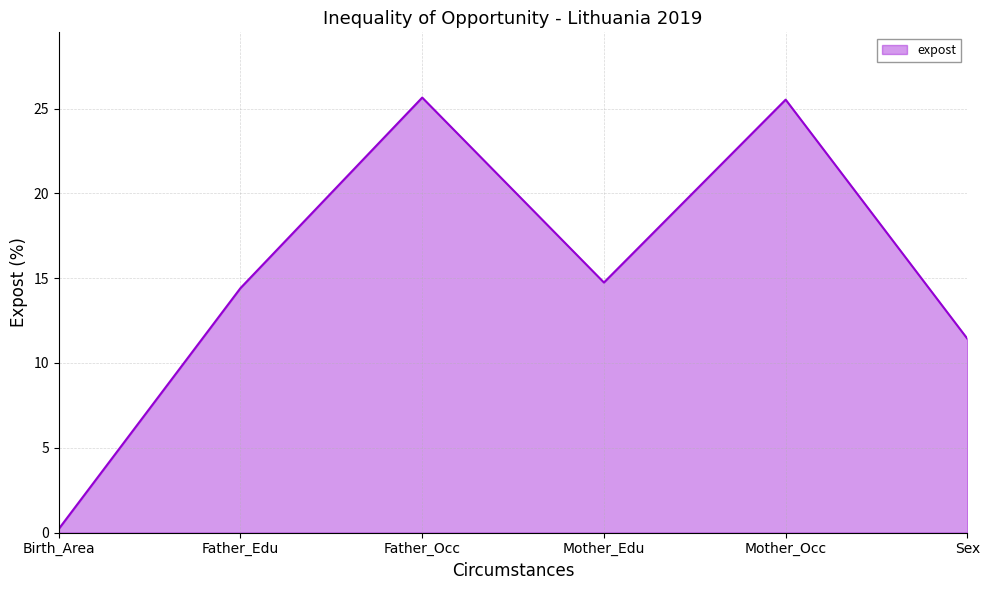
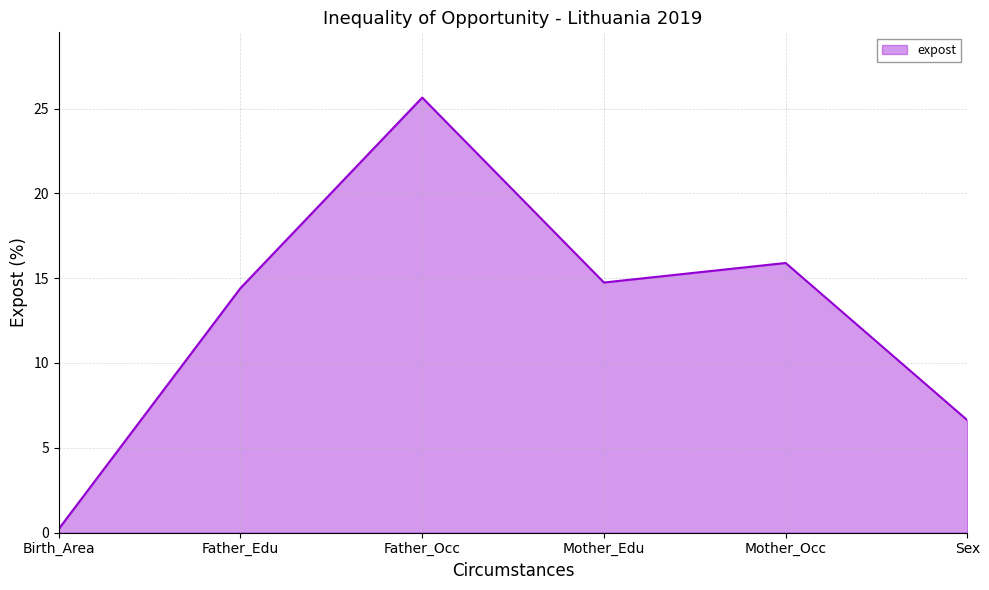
Mother_Occ: 25.5 -> 15.9
Sex: 11.4 -> 6.6
